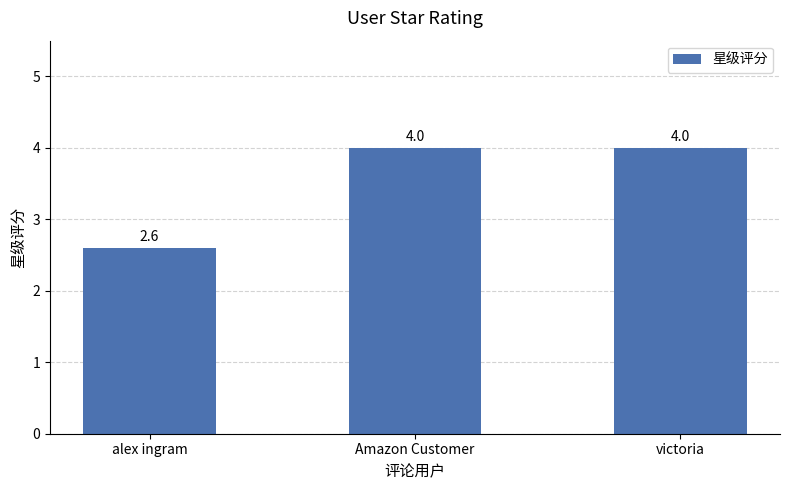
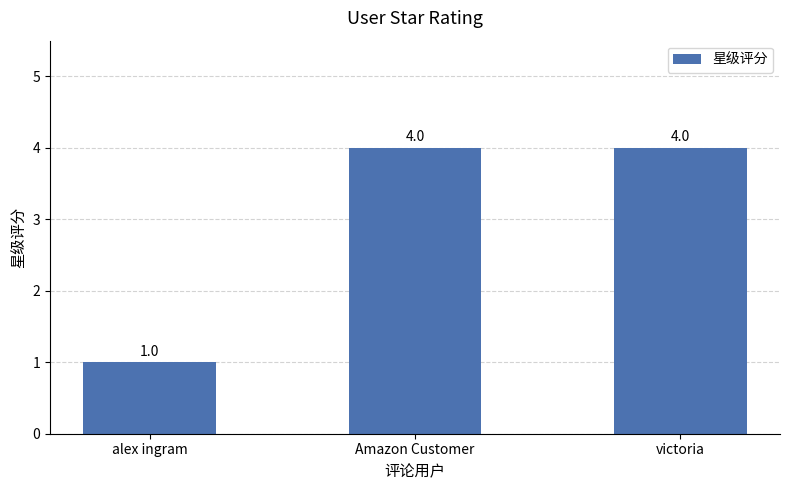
alex ingram: 2.6 -> 1.0
